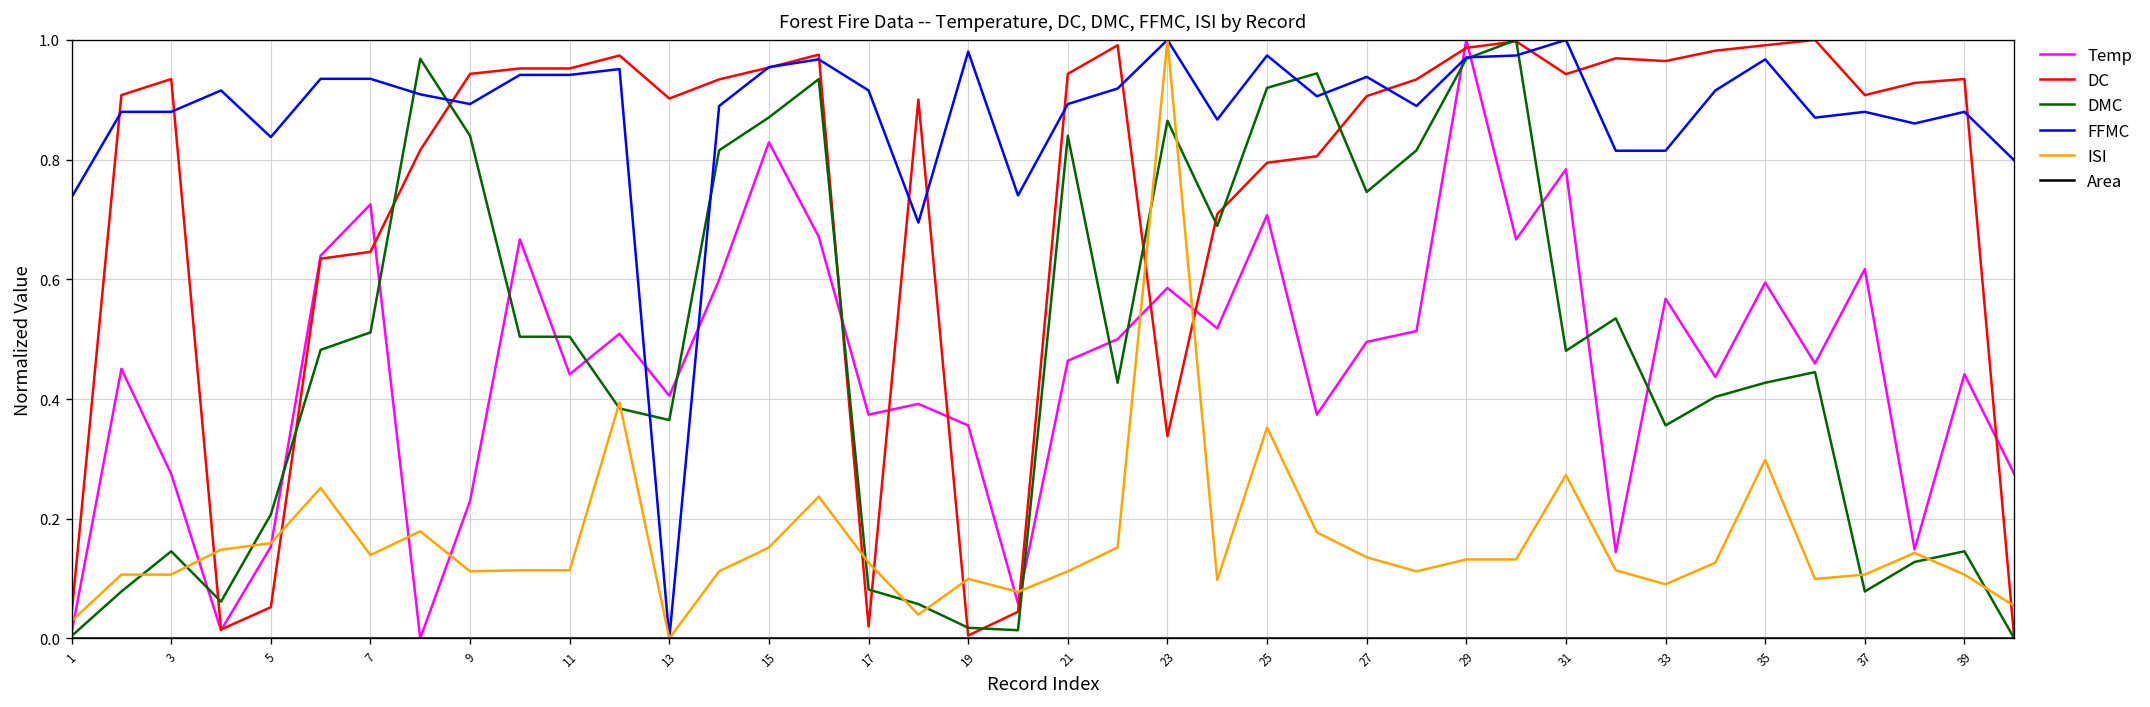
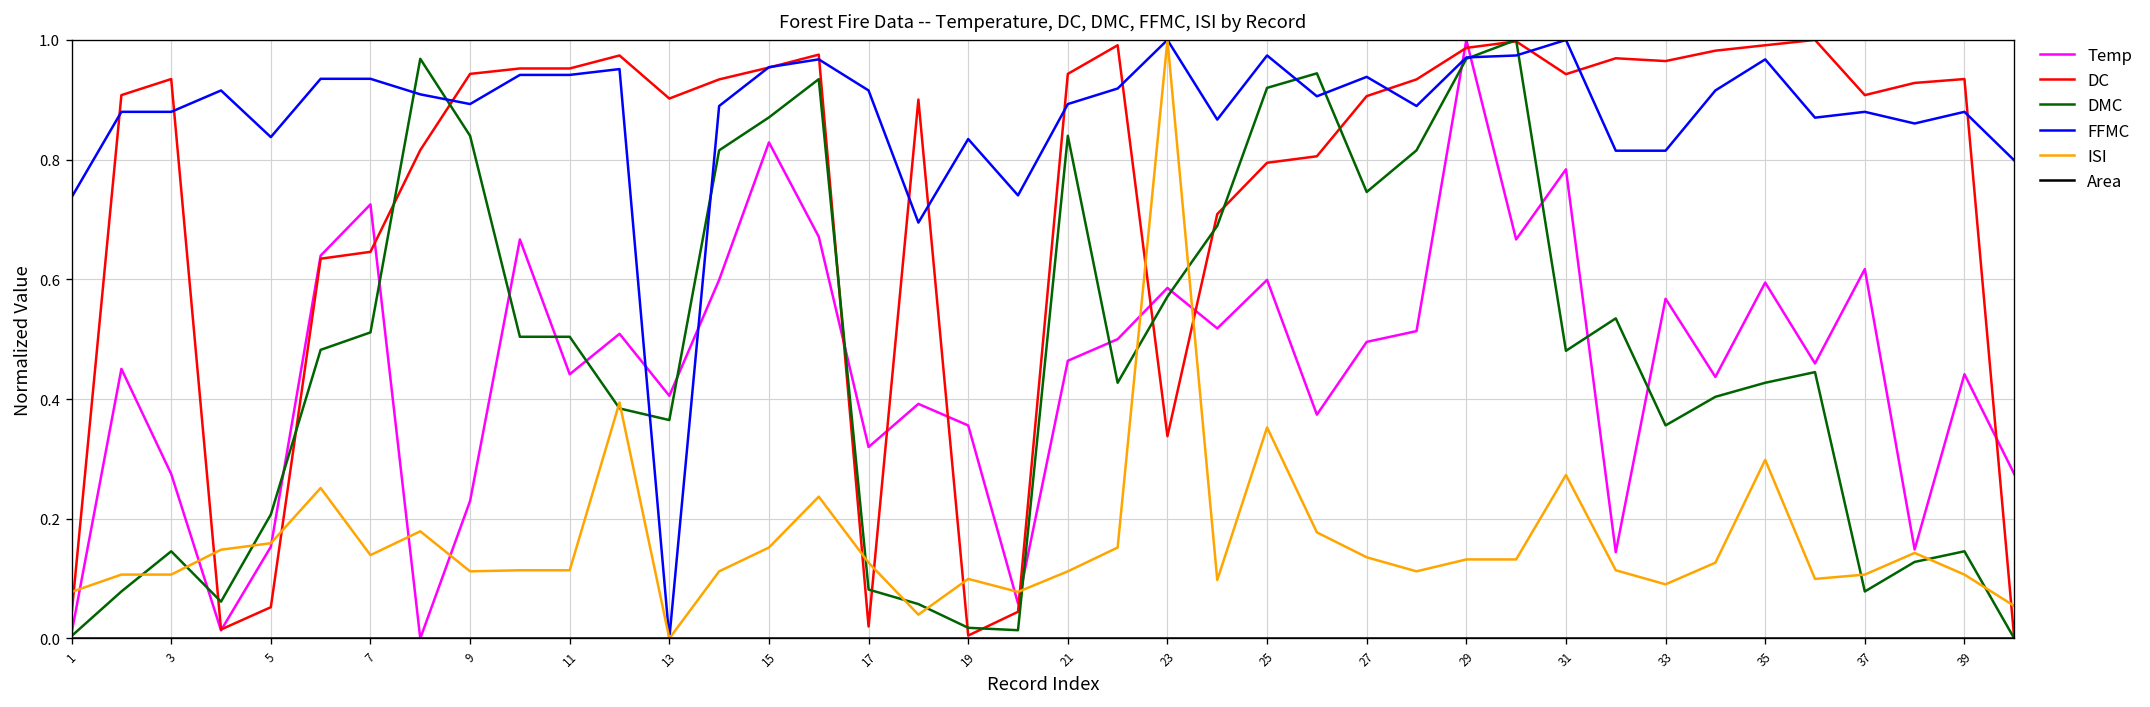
ISI, 1: 0.03 -> 0.08
Temp, 17: 0.37 -> 0.32
FFMC, 19: 0.98 -> 0.83
DMC, 23: 0.86 -> 0.57
Temp, 25: 0.71 -> 0.60
